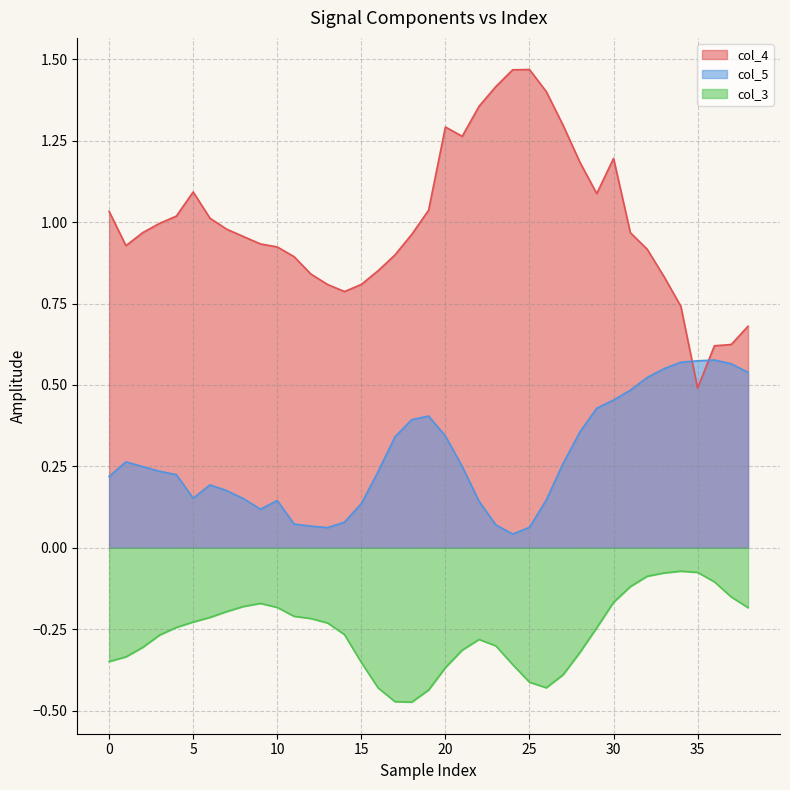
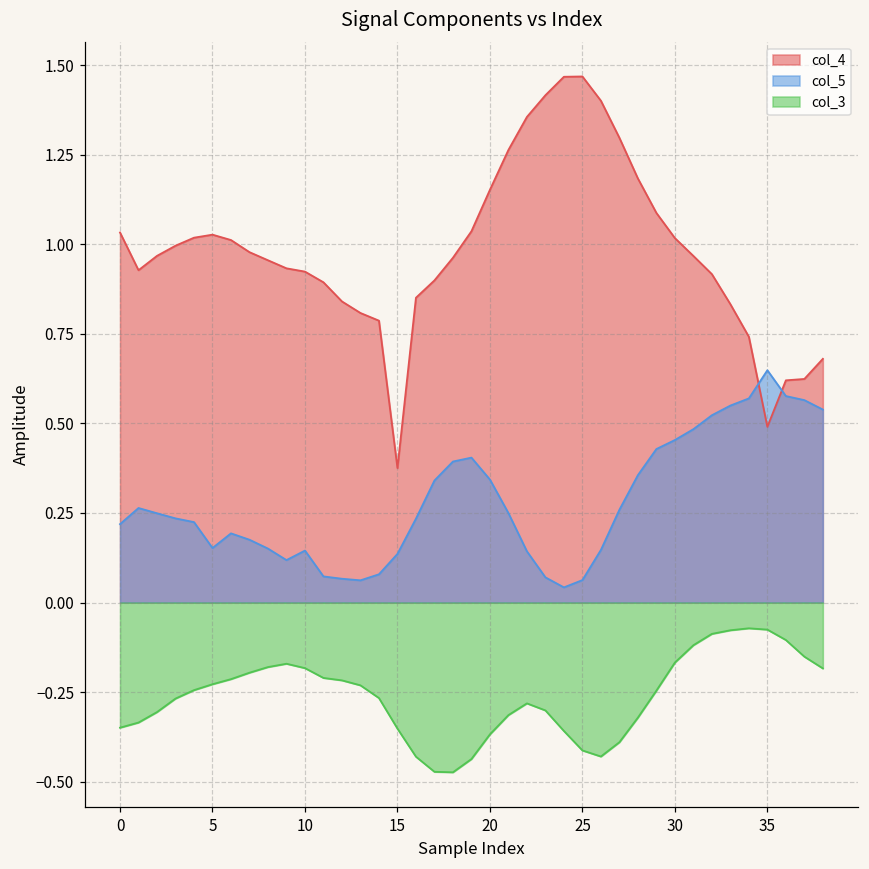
col_4, 5: 1.09 -> 1.03
col_4, 15: 0.81 -> 0.38
col_4, 20: 1.29 -> 1.15
col_4, 30: 1.20 -> 1.02
col_5, 35: 0.57 -> 0.65
